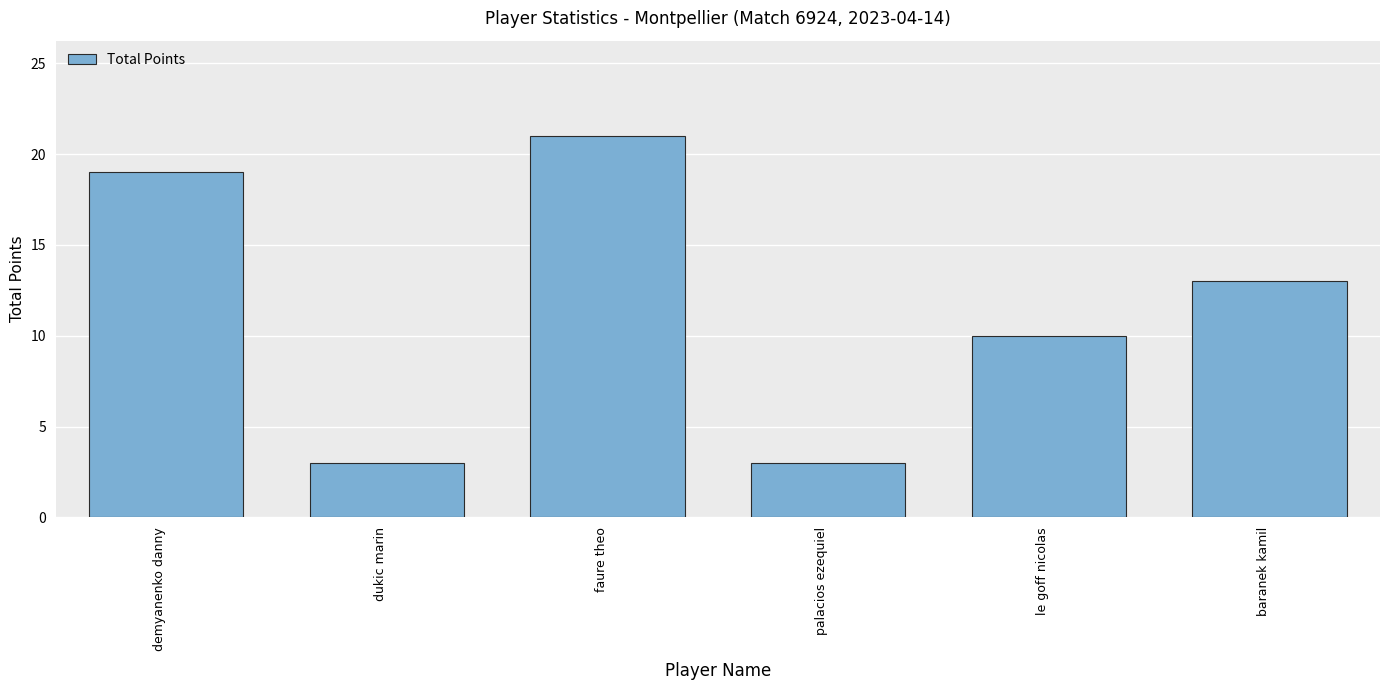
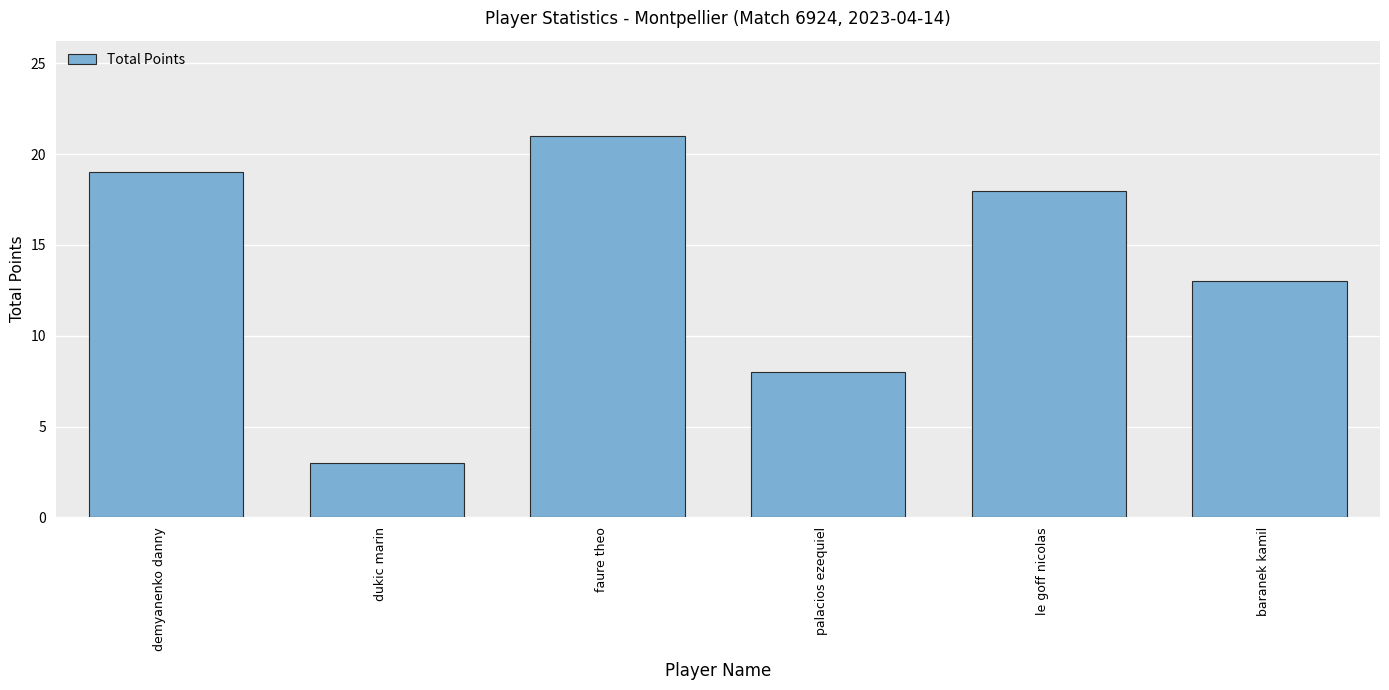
palacios ezequiel: 3 -> 8
le goff nicolas: 10 -> 18
